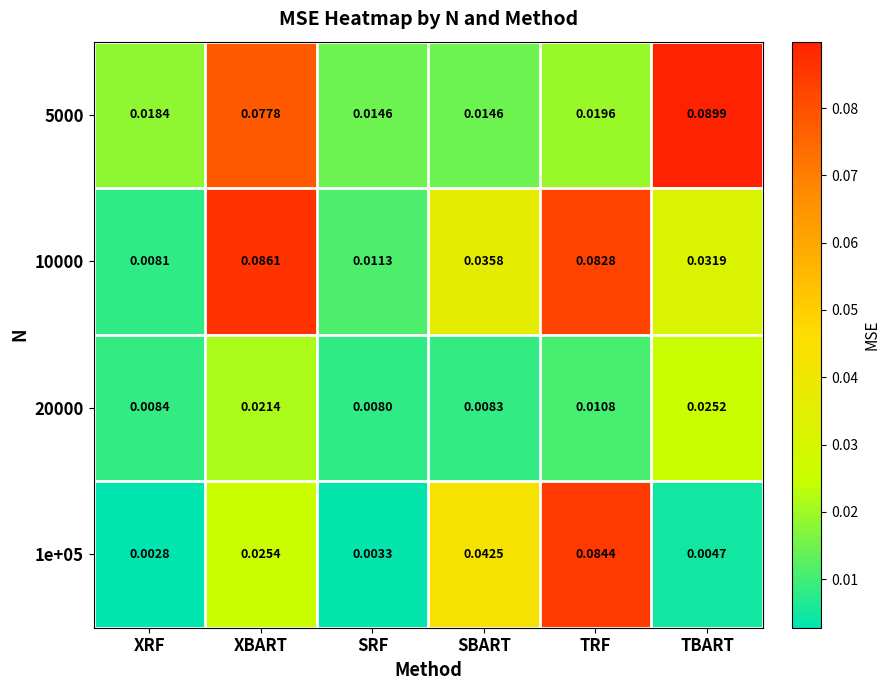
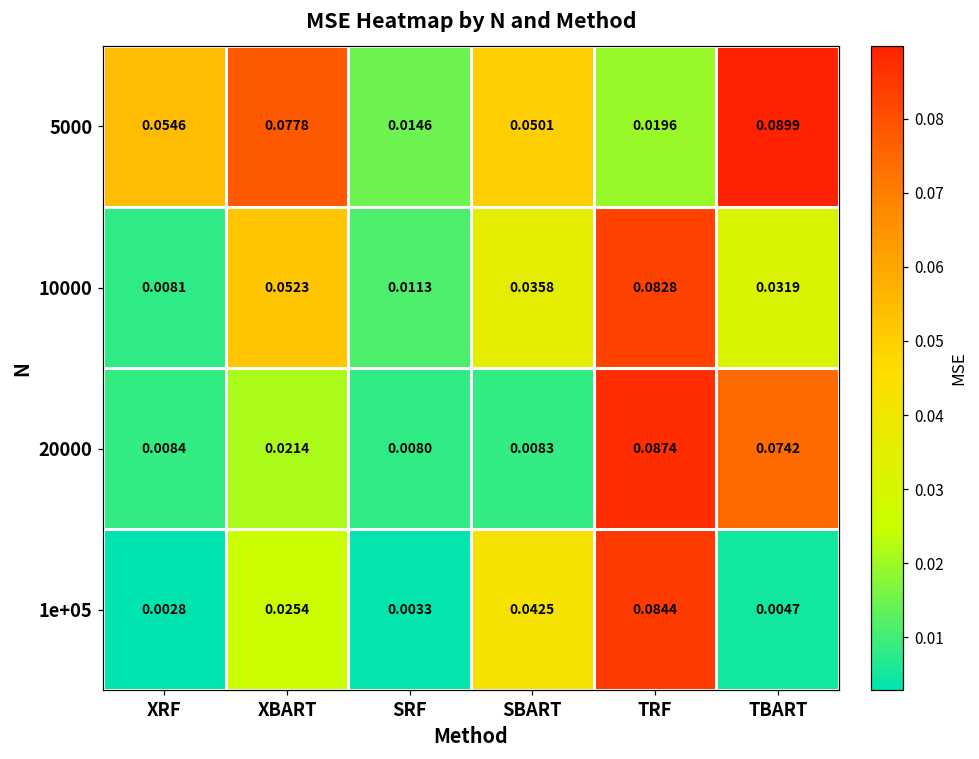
5000, XRF: 0.0184 -> 0.0546
5000, SBART: 0.0146 -> 0.0501
10000, XBART: 0.0861 -> 0.0523
20000, TRF: 0.0108 -> 0.0874
20000, TBART: 0.0252 -> 0.0742
